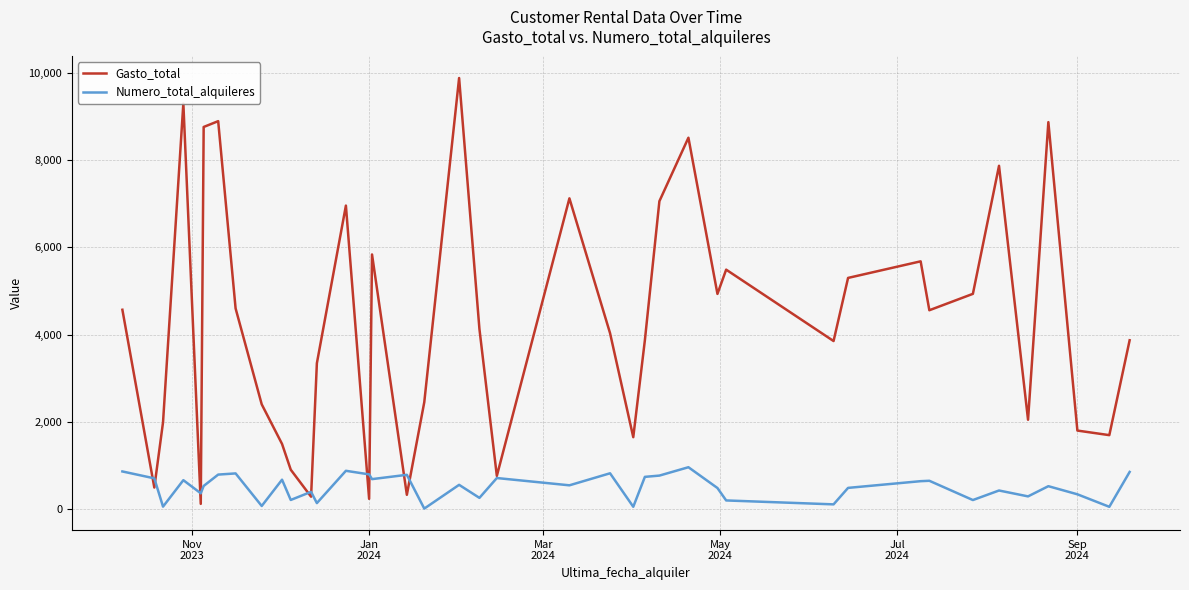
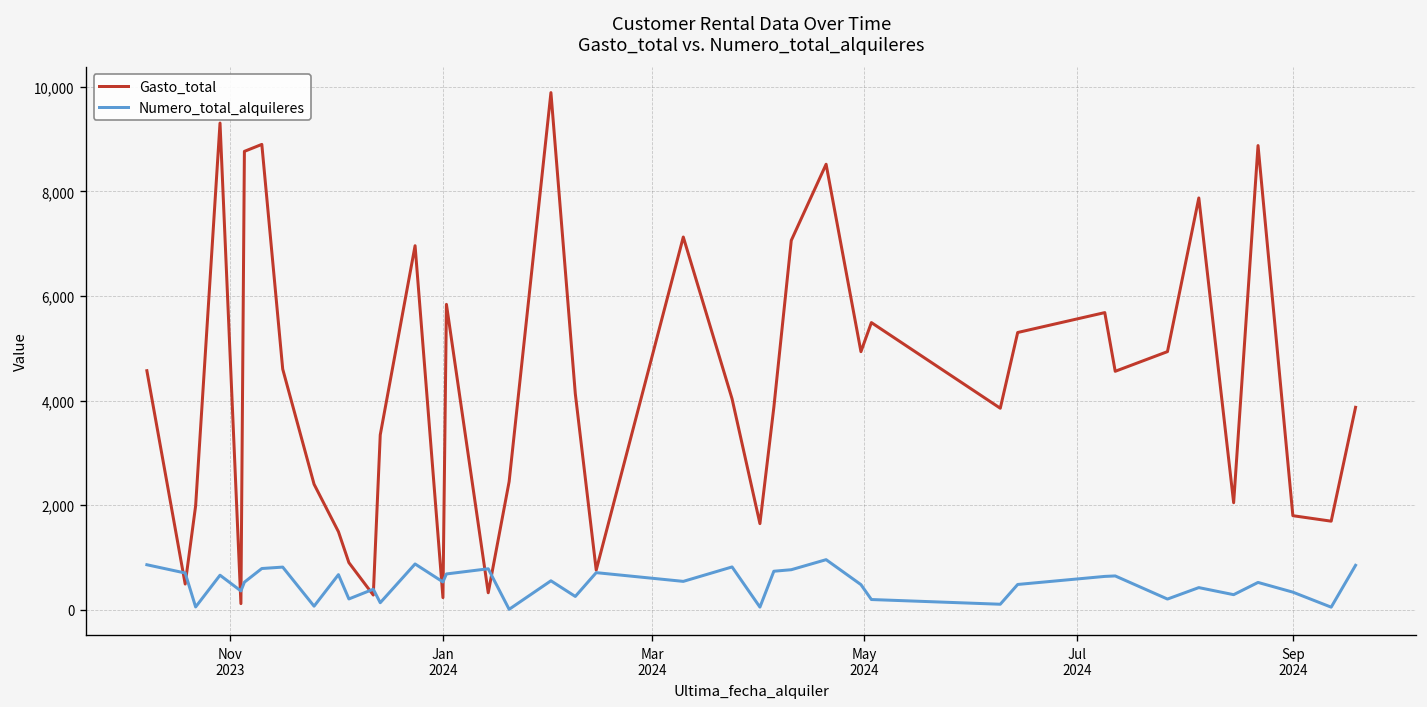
Numero_total_alquileres, Jan 2024: 800 -> 500
